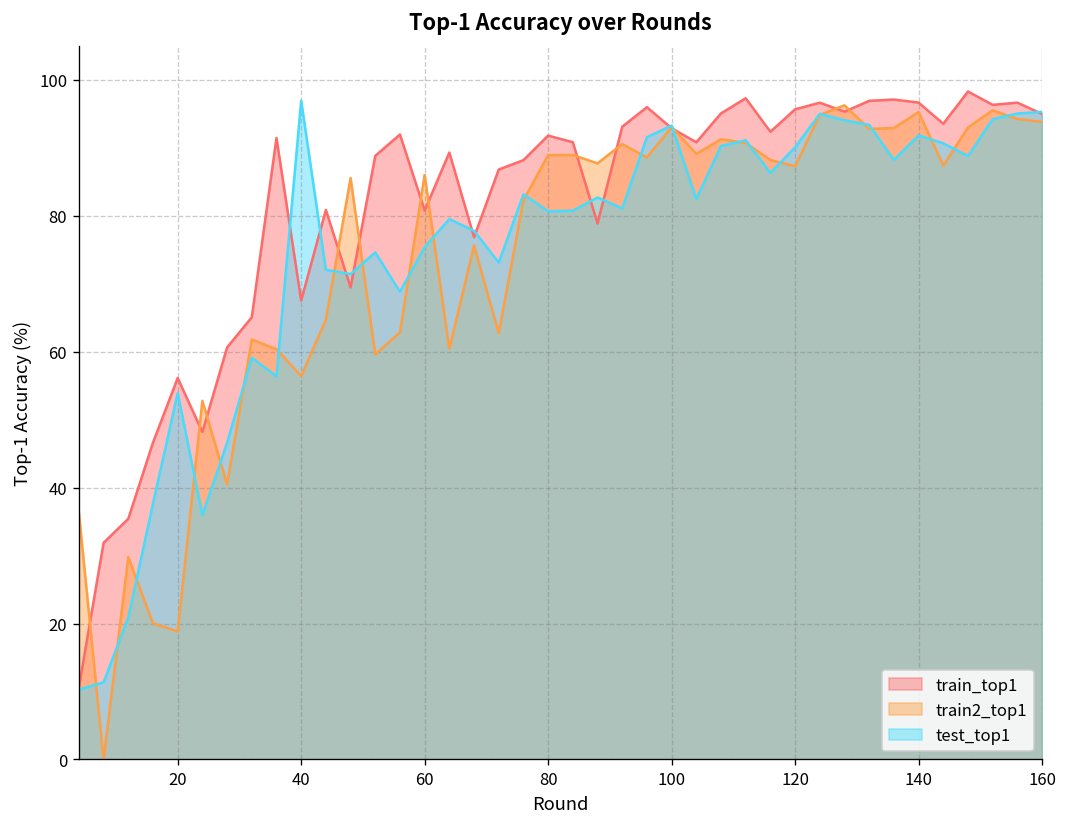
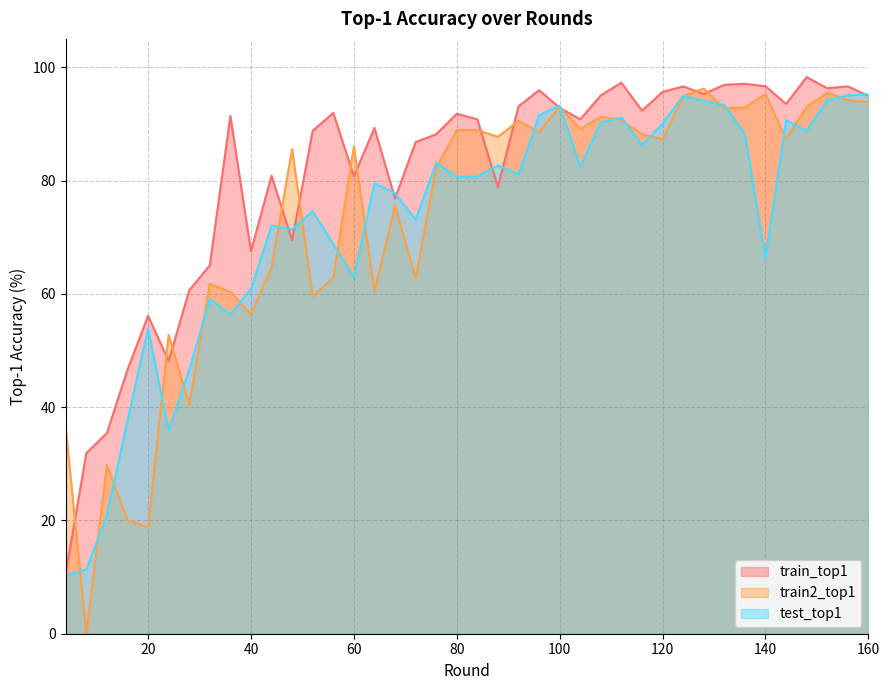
test_top1, 40: 97 -> 61
test_top1, 60: 75 -> 63
test_top1, 140: 92 -> 66
